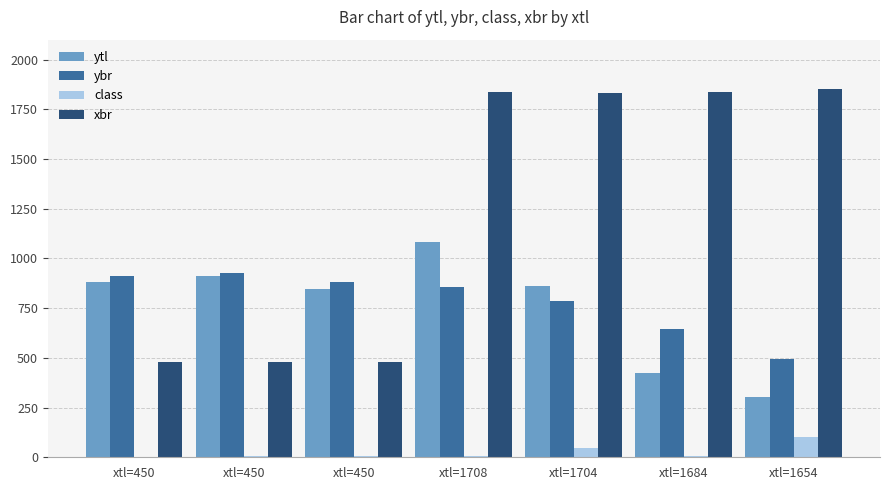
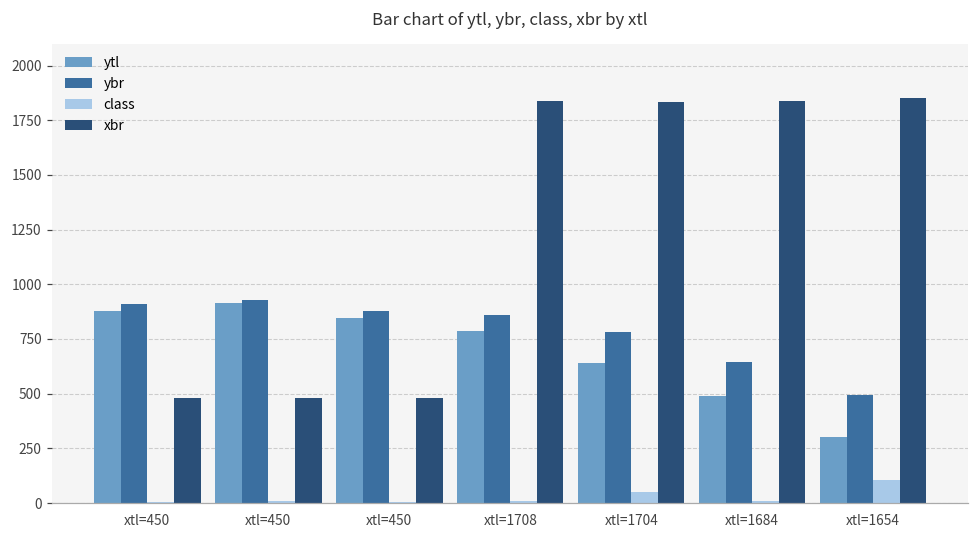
ytl, xtl=1708: 1090 -> 790
ytl, xtl=1704: 860 -> 640
ytl, xtl=1684: 430 -> 490
